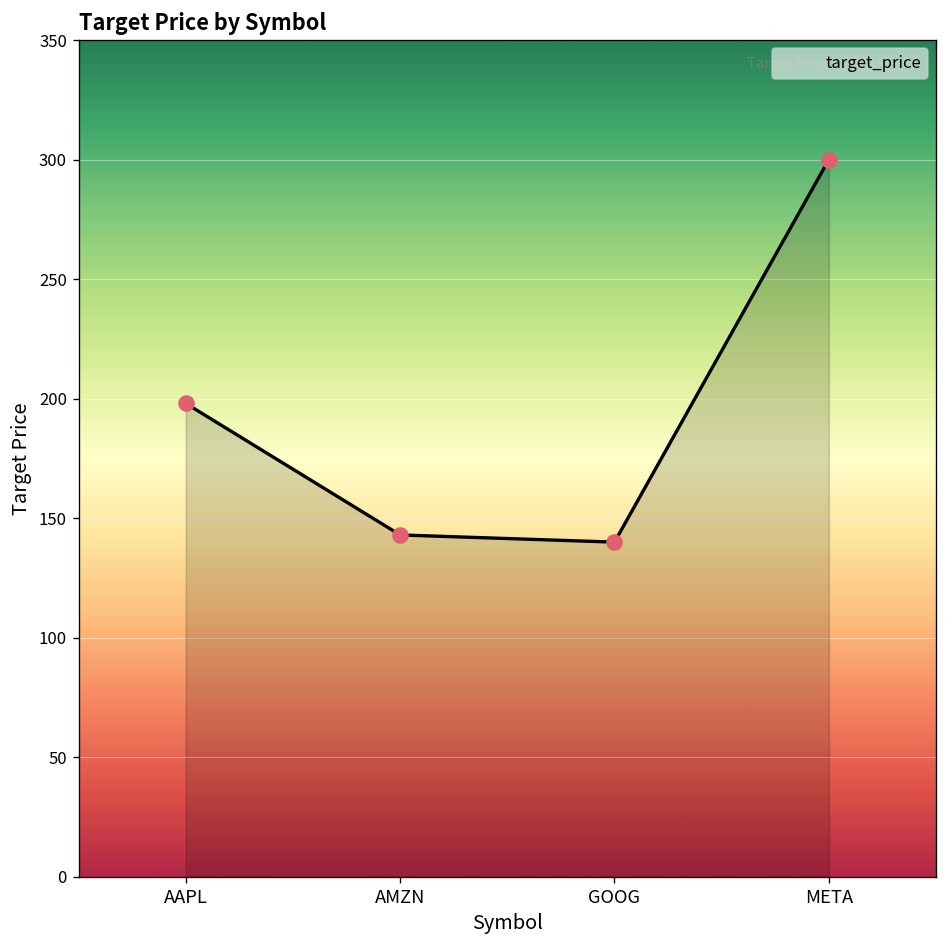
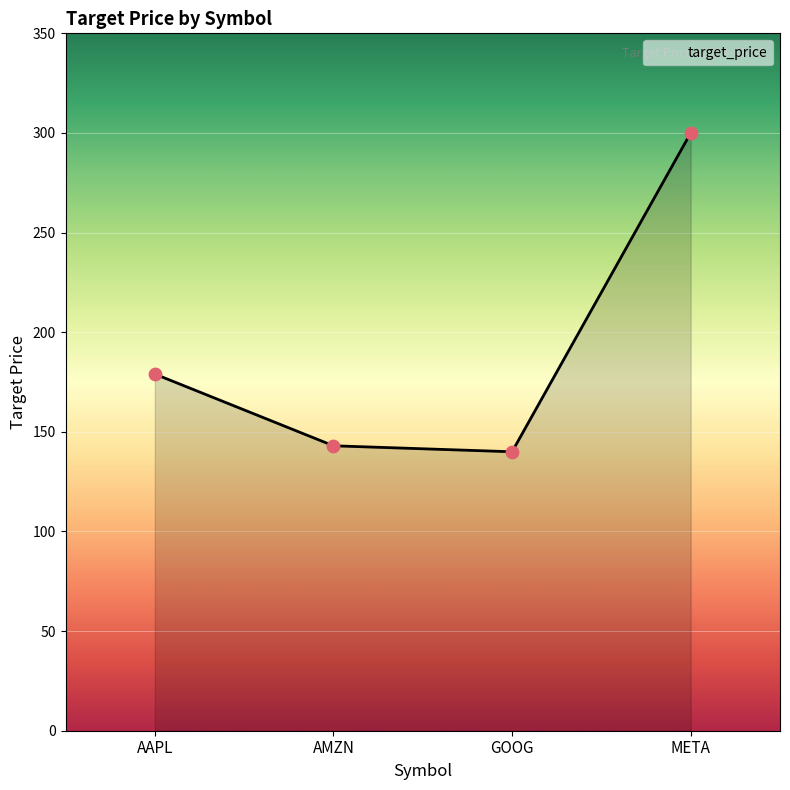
AAPL: 198 -> 179
